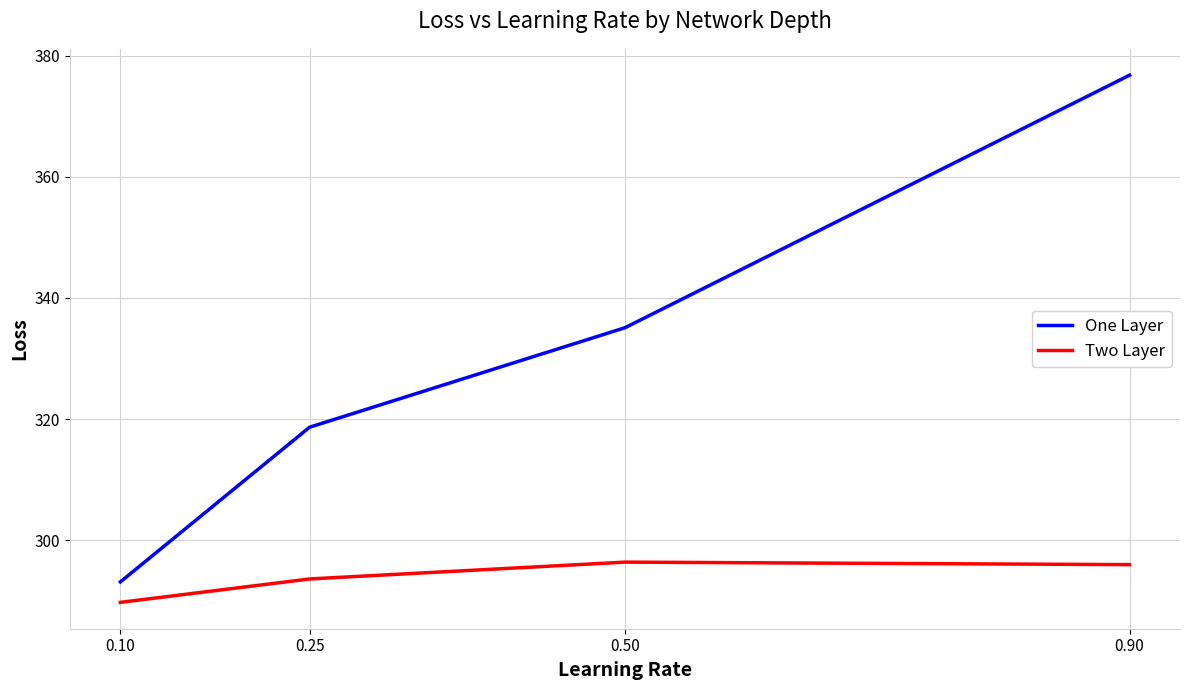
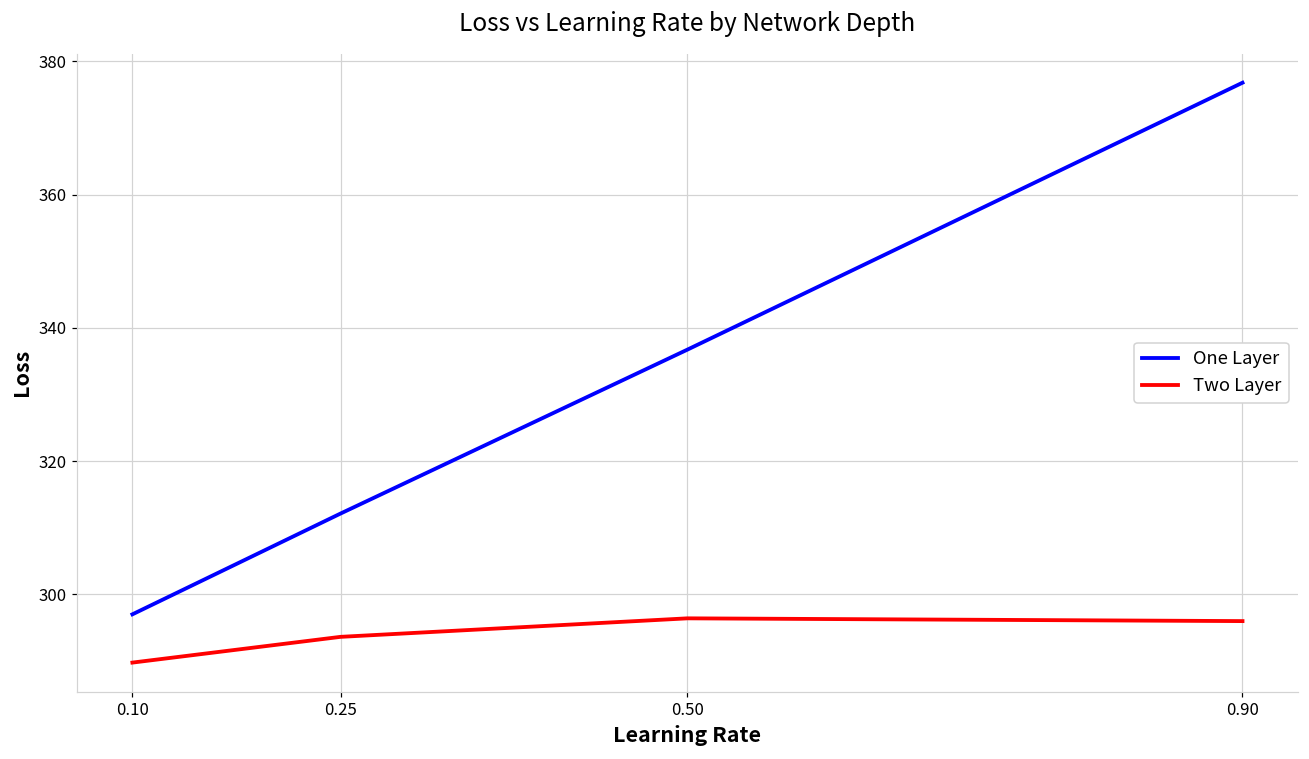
One Layer, 0.10: 293 -> 297
One Layer, 0.25: 319 -> 312
One Layer, 0.50: 335 -> 337
